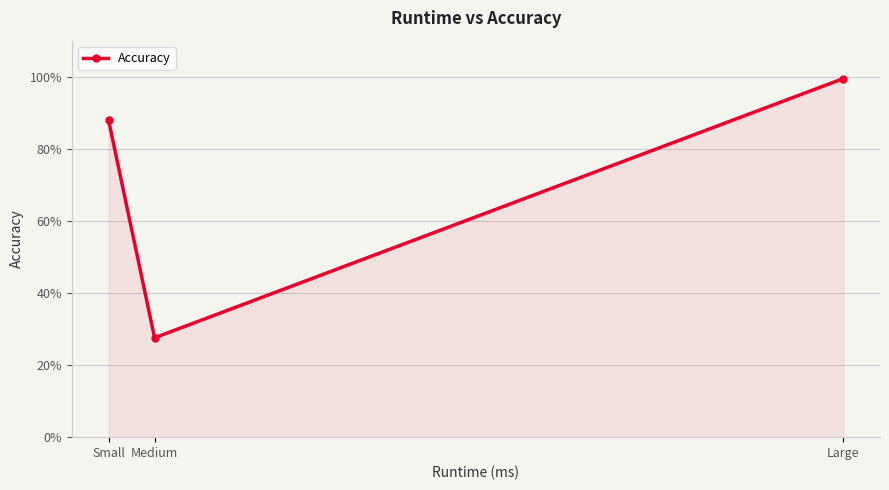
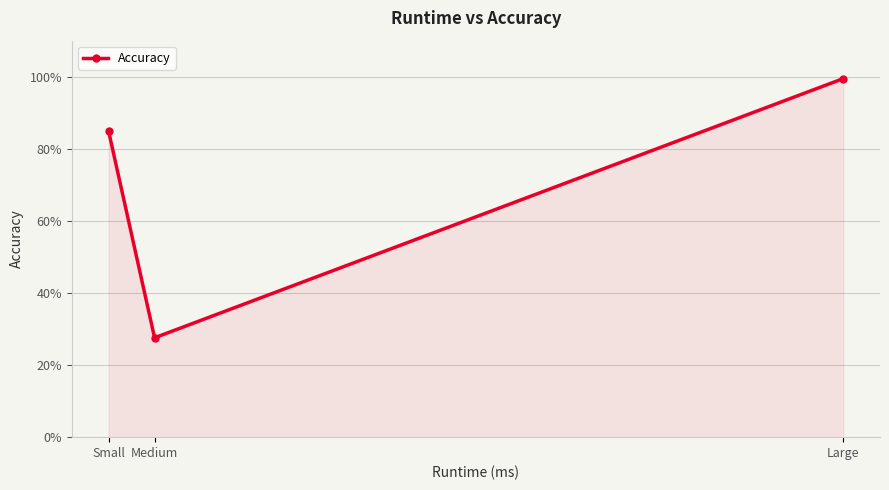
Small: 88% -> 85%
